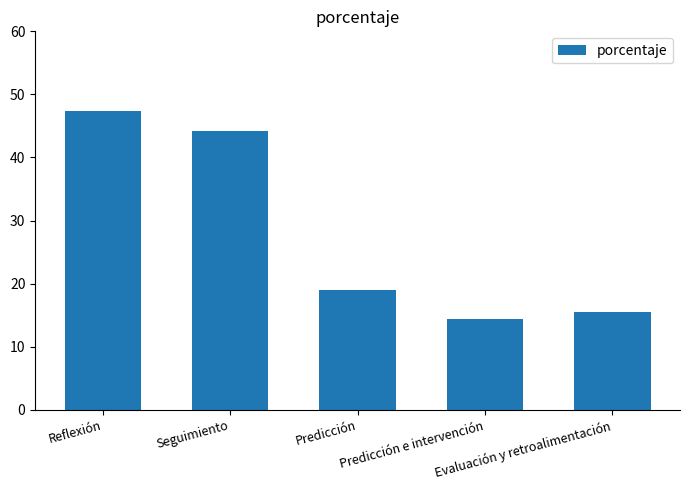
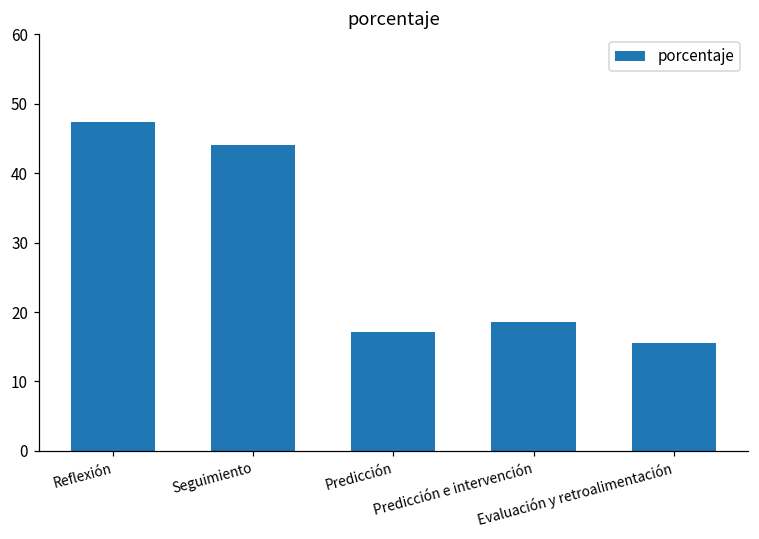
Predicción: 19 -> 17
Predicción e intervención: 14 -> 19
